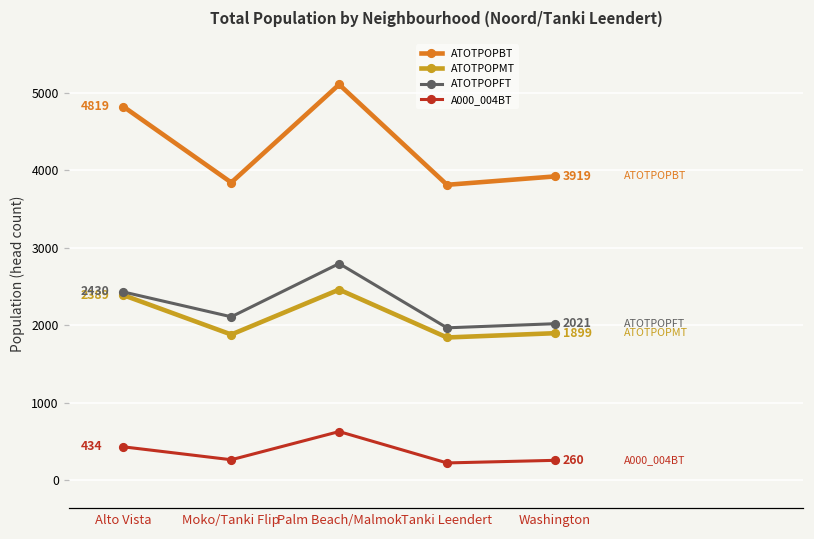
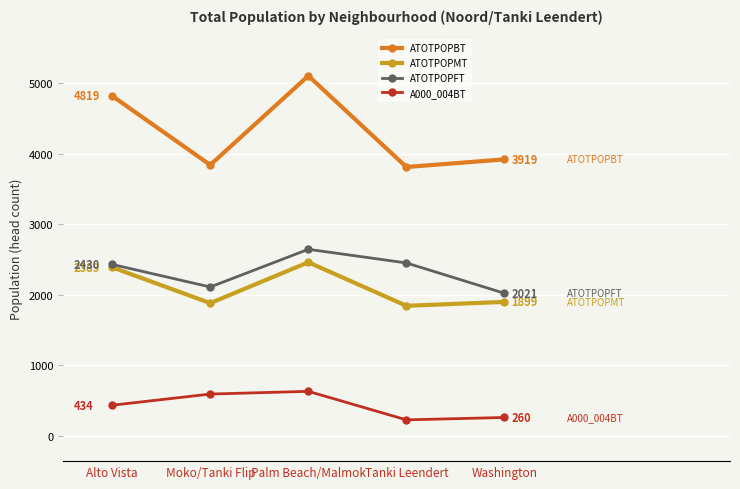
A000_004BT, Moko/Tanki Flip: 300 -> 600
ATOTPOPFT, Palm Beach/Malmok: 2800 -> 2600
ATOTPOPFT, Tanki Leendert: 2000 -> 2500
